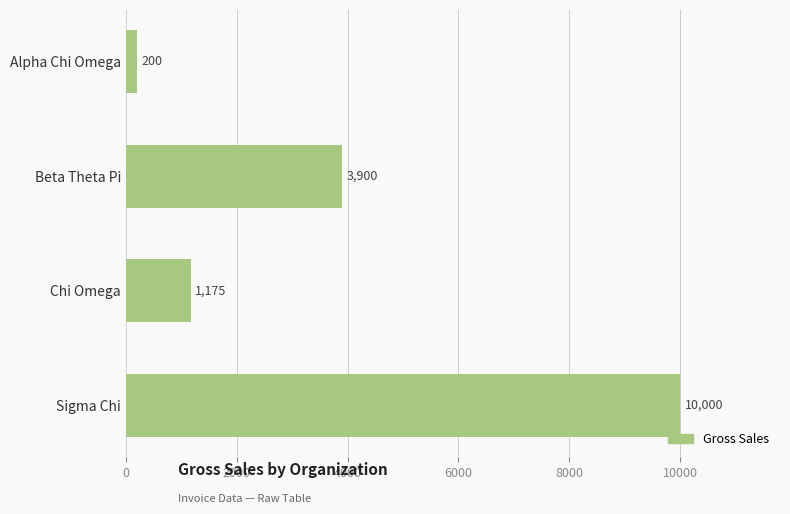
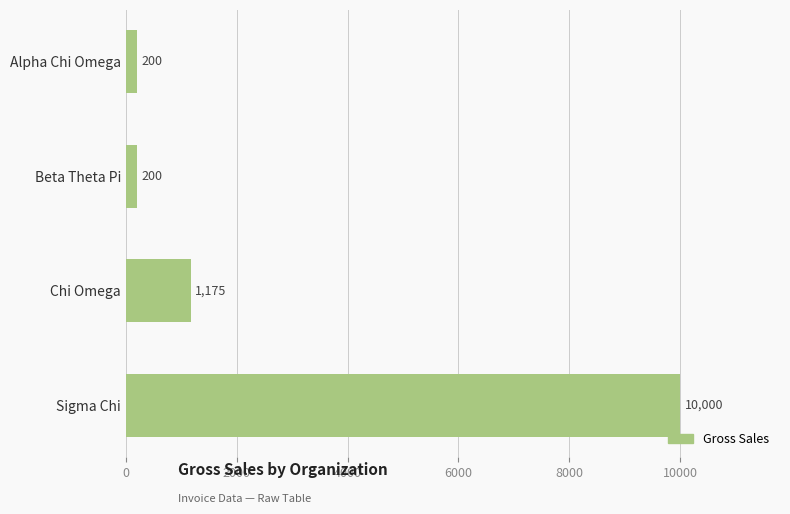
Beta Theta Pi: 3,900 -> 200
